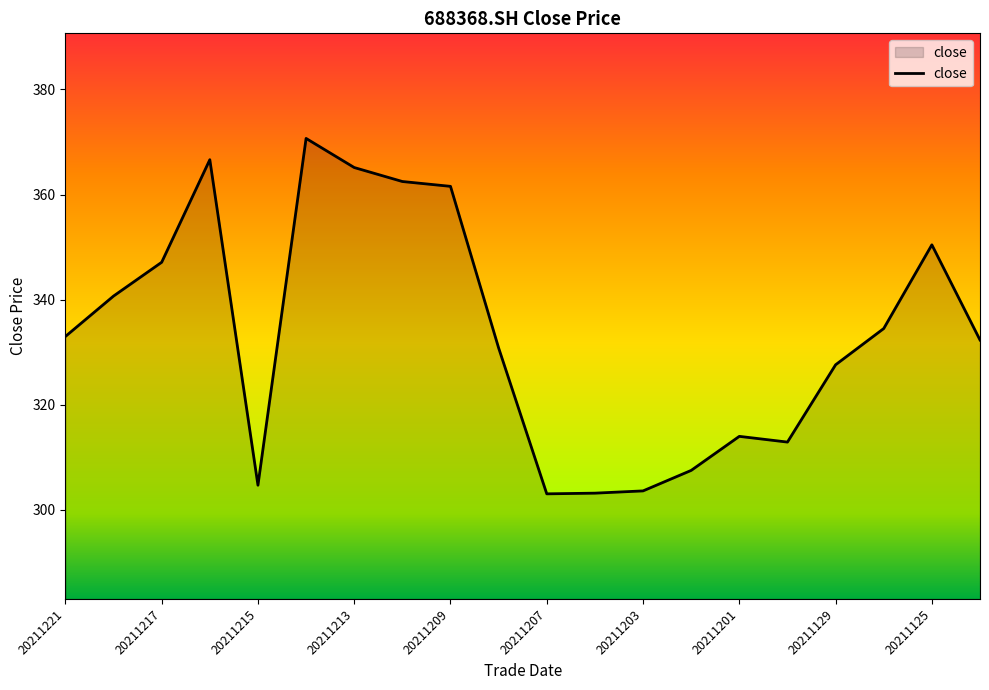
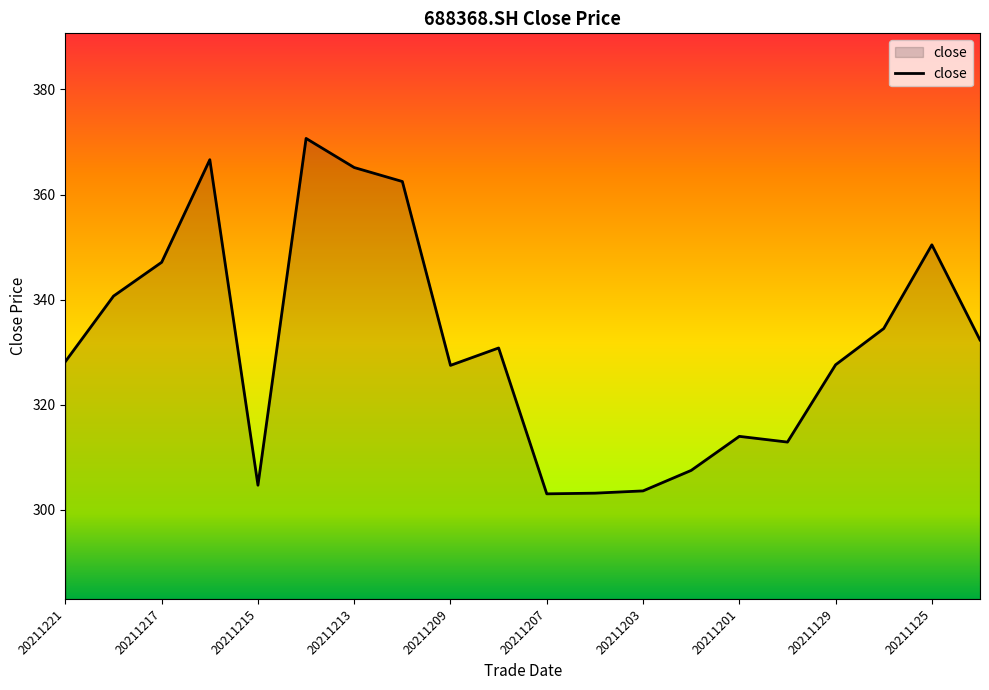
20211221: 333 -> 328
20211209: 362 -> 327
